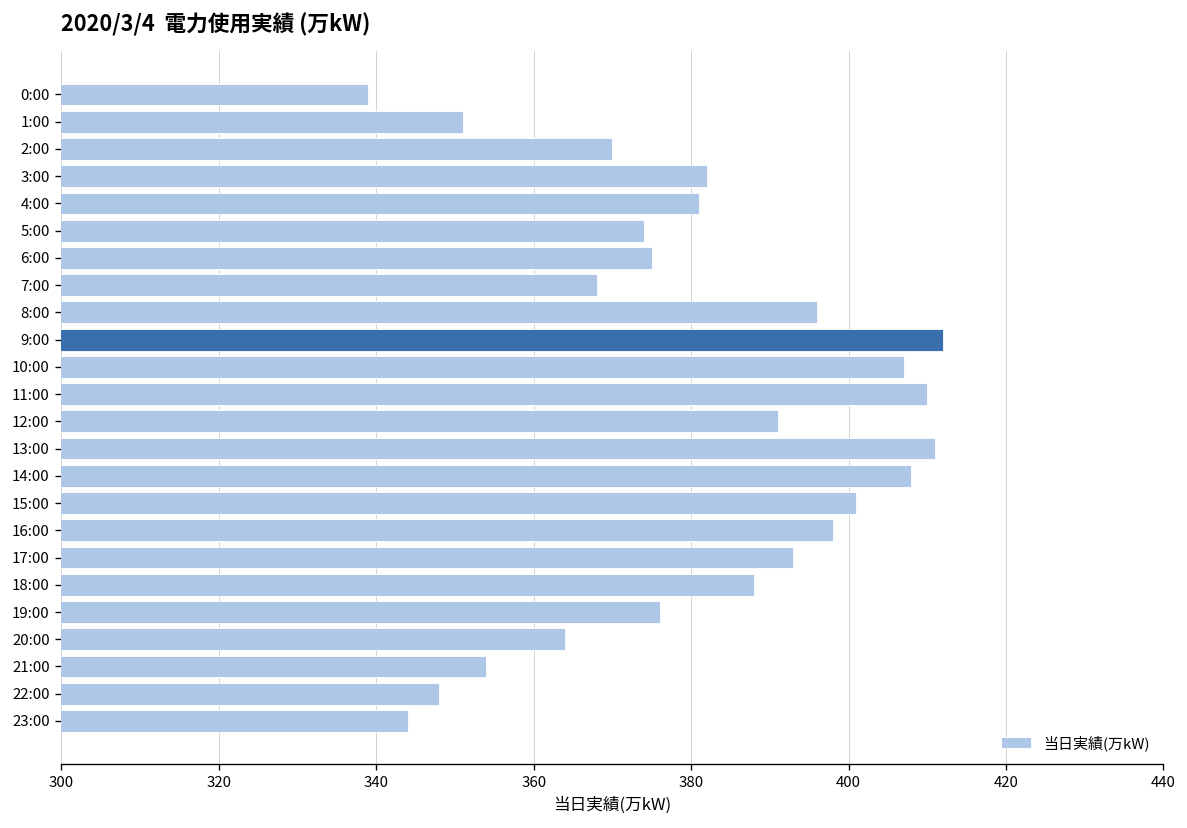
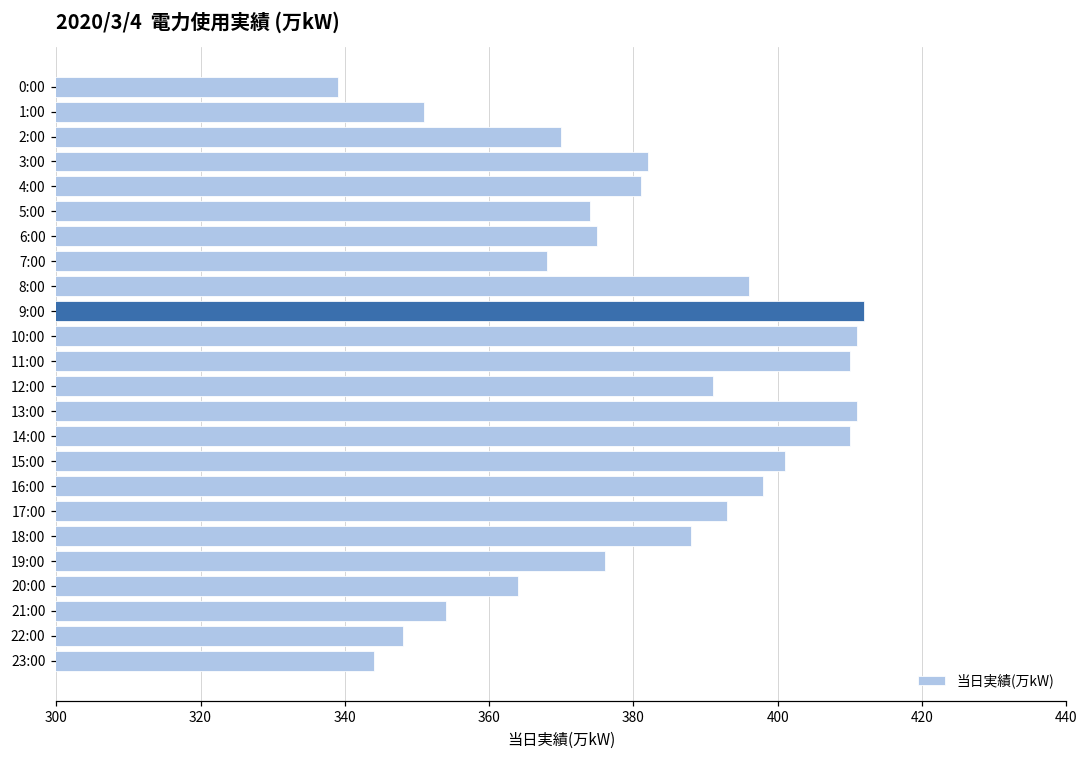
10:00: 407 -> 411
14:00: 408 -> 410
